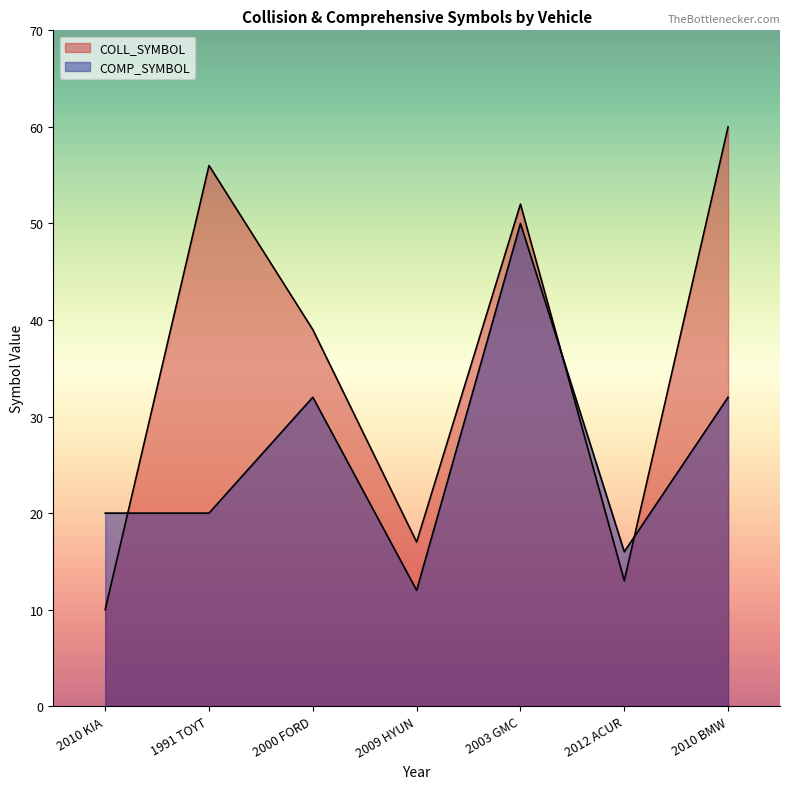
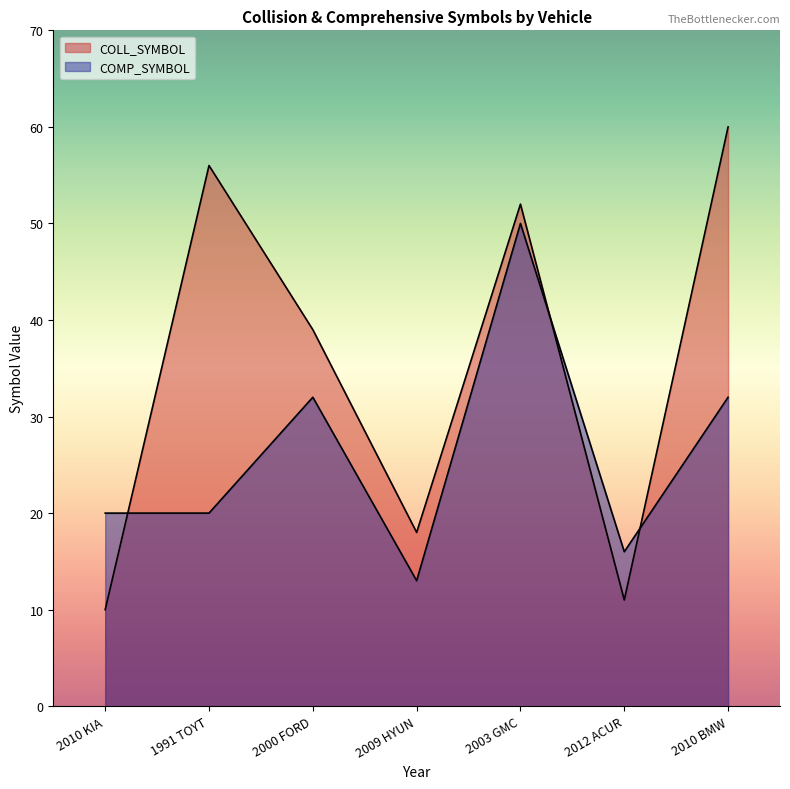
COLL_SYMBOL, 2009 HYUN: 17 -> 18
COMP_SYMBOL, 2009 HYUN: 12 -> 13
COLL_SYMBOL, 2012 ACUR: 13 -> 11
